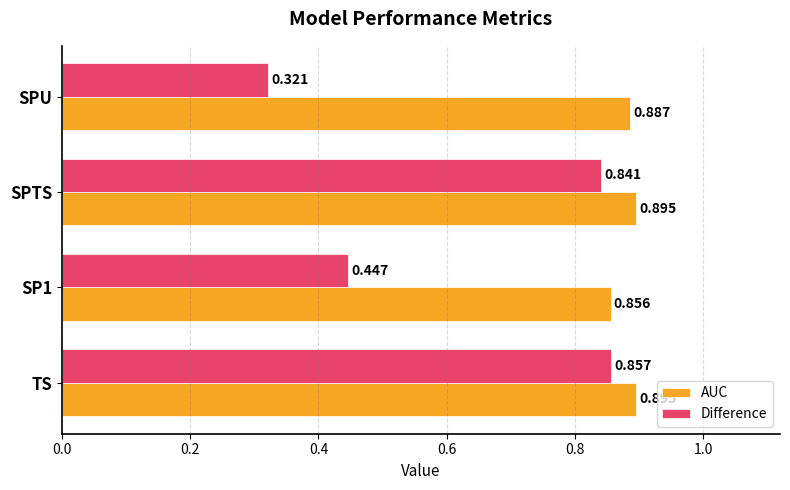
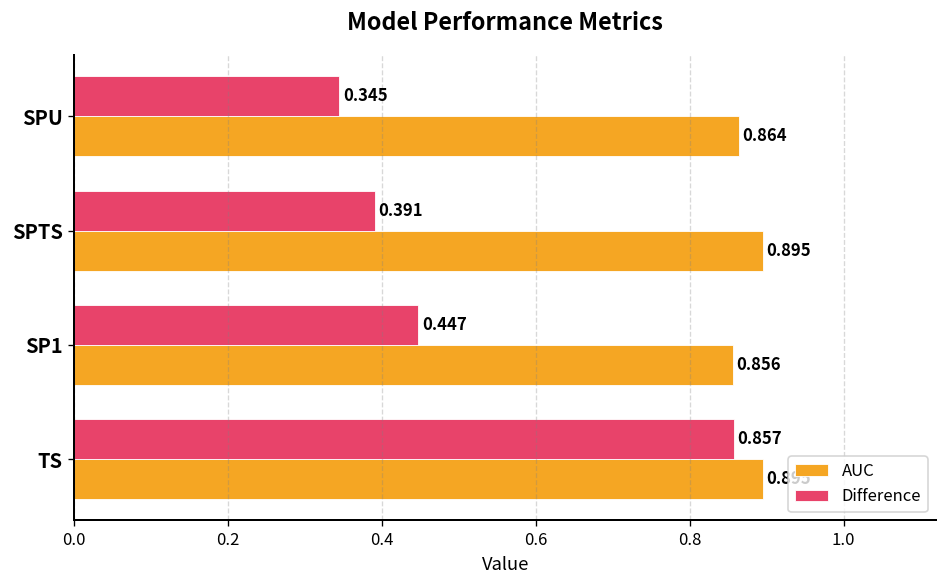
Difference, SPU: 0.321 -> 0.345
AUC, SPU: 0.887 -> 0.864
Difference, SPTS: 0.841 -> 0.391
